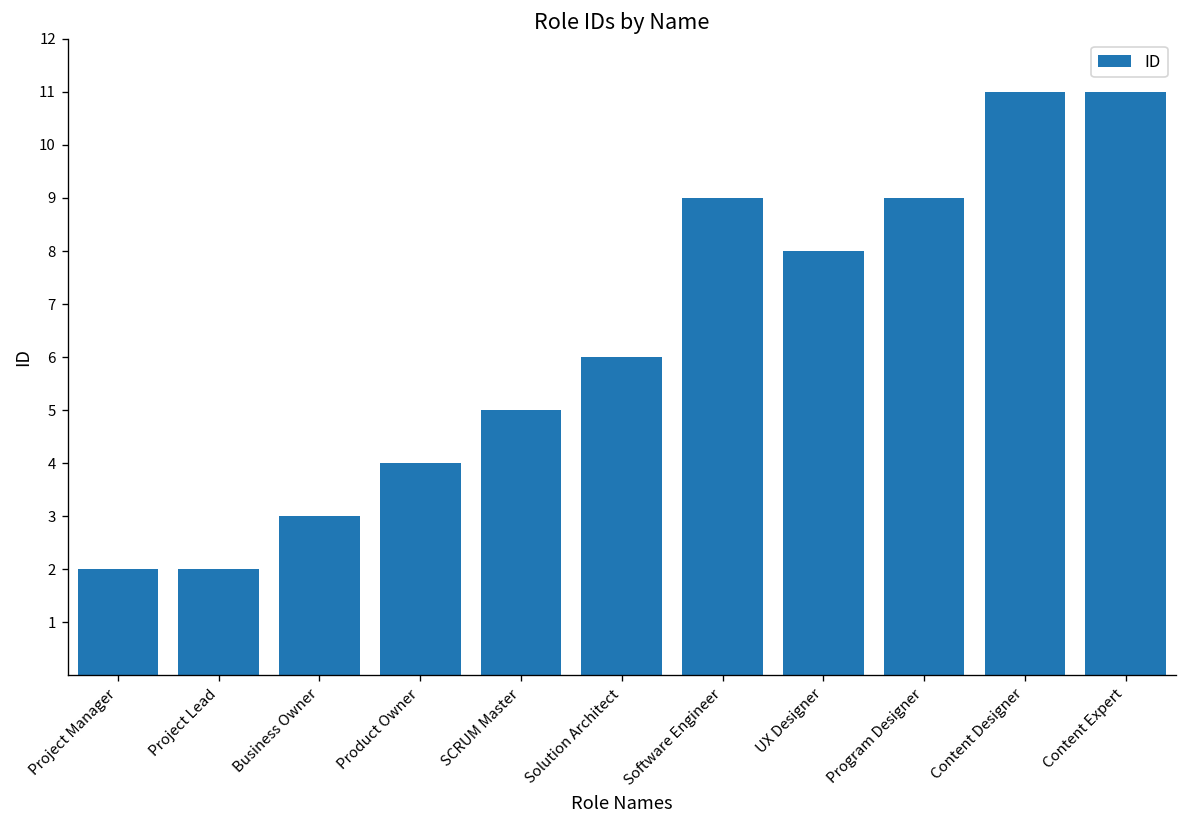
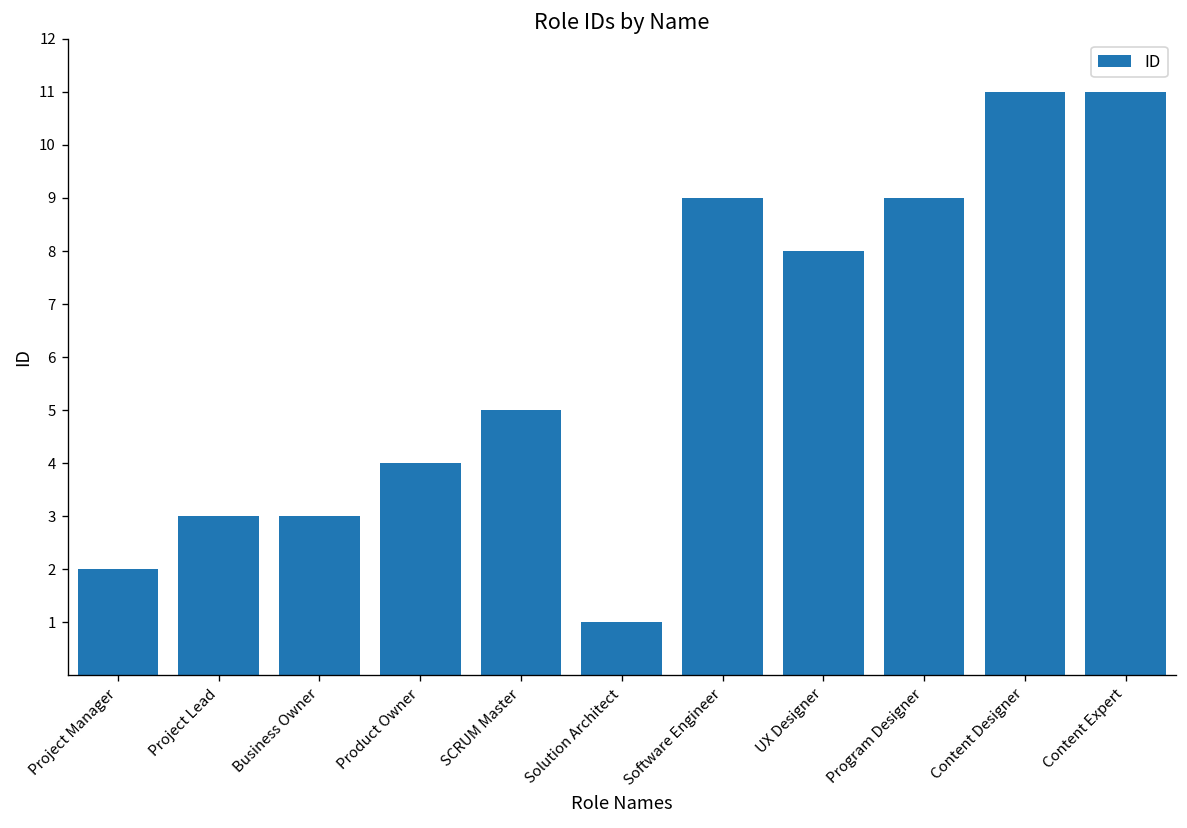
Project Lead: 2 -> 3
Solution Architect: 6 -> 1
